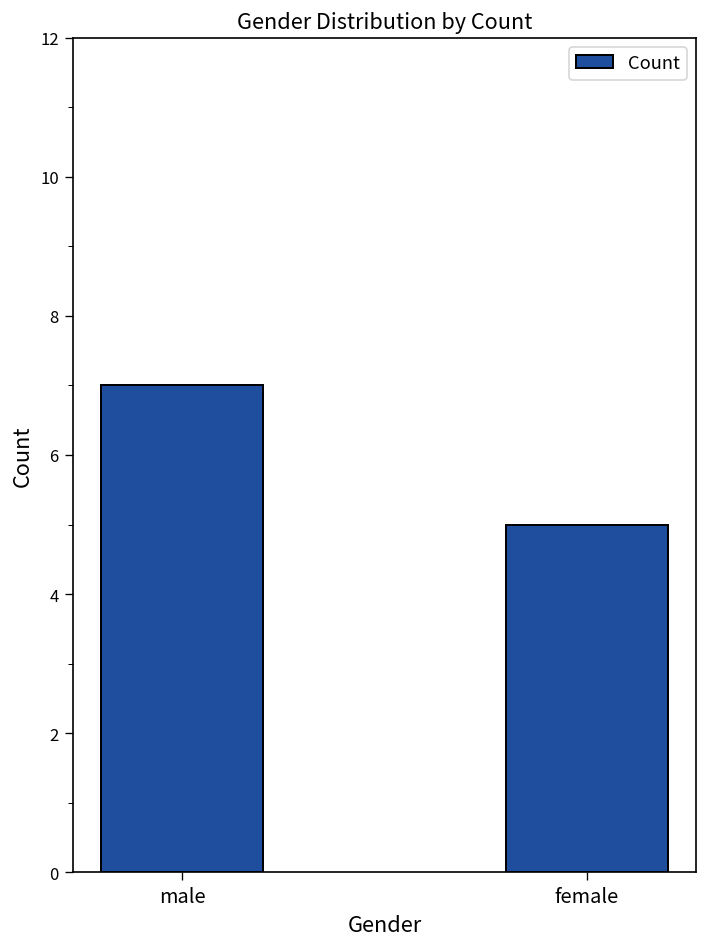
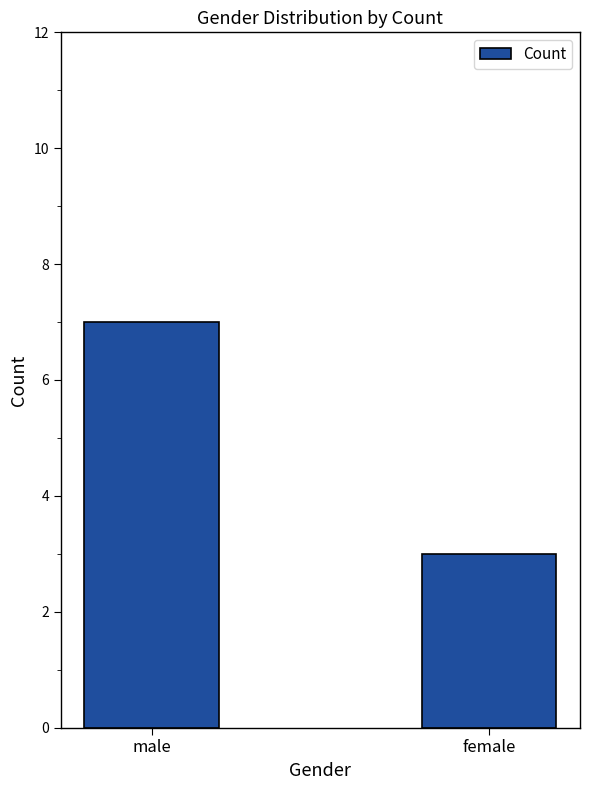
female: 5 -> 3
